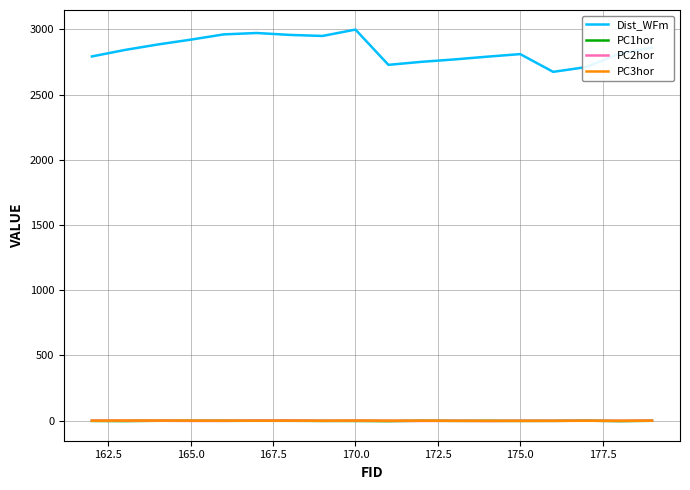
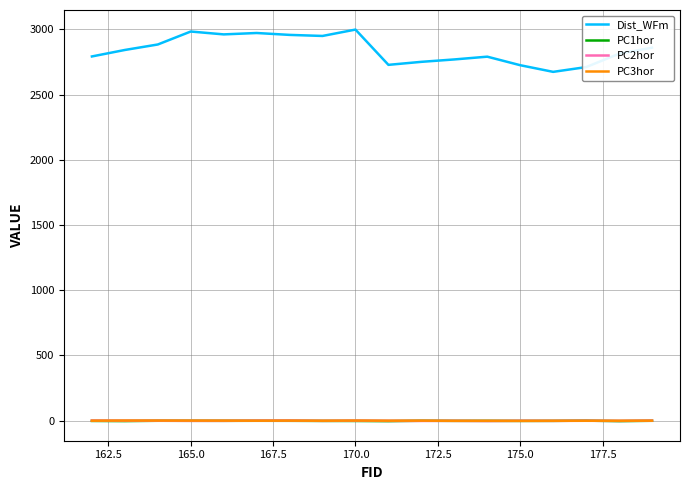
Dist_WFm, 165.0: 2920 -> 2980
Dist_WFm, 175.0: 2810 -> 2720
